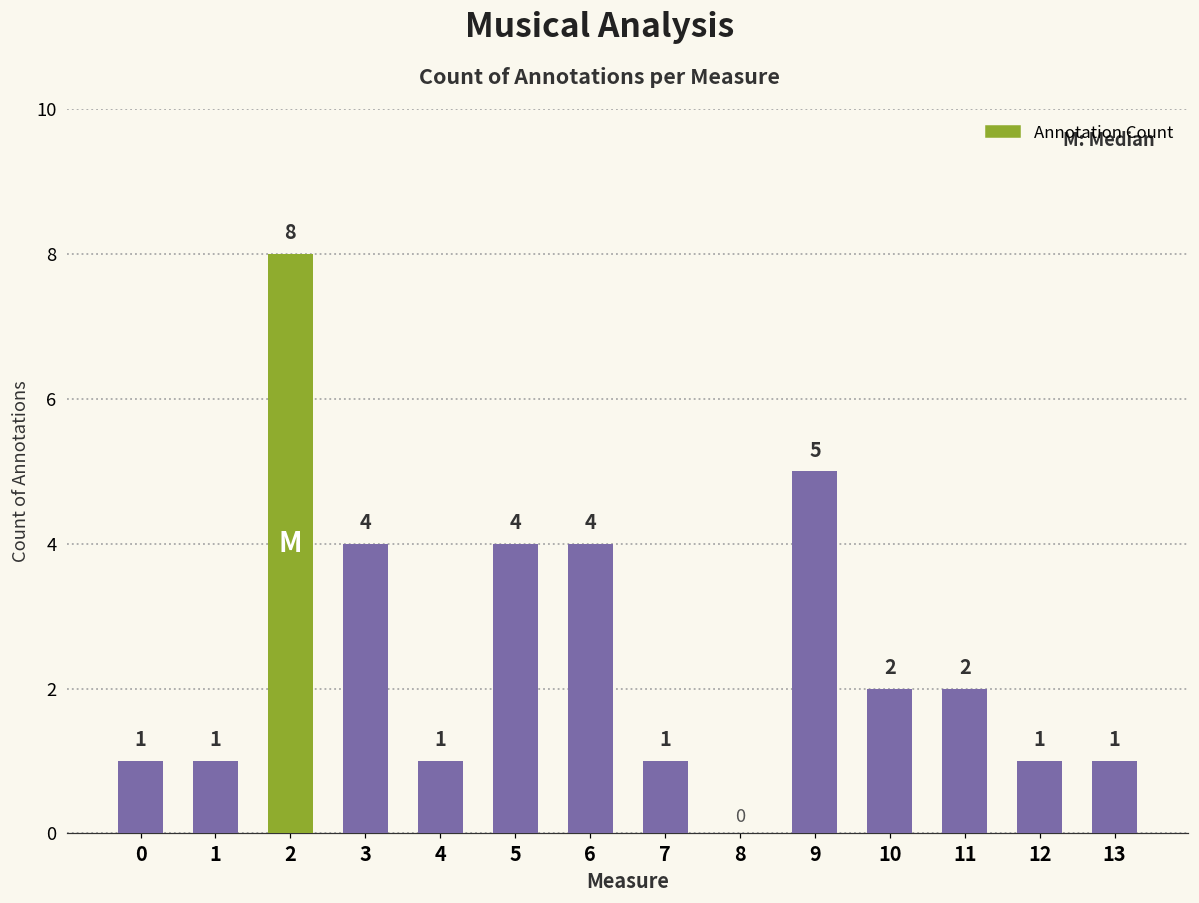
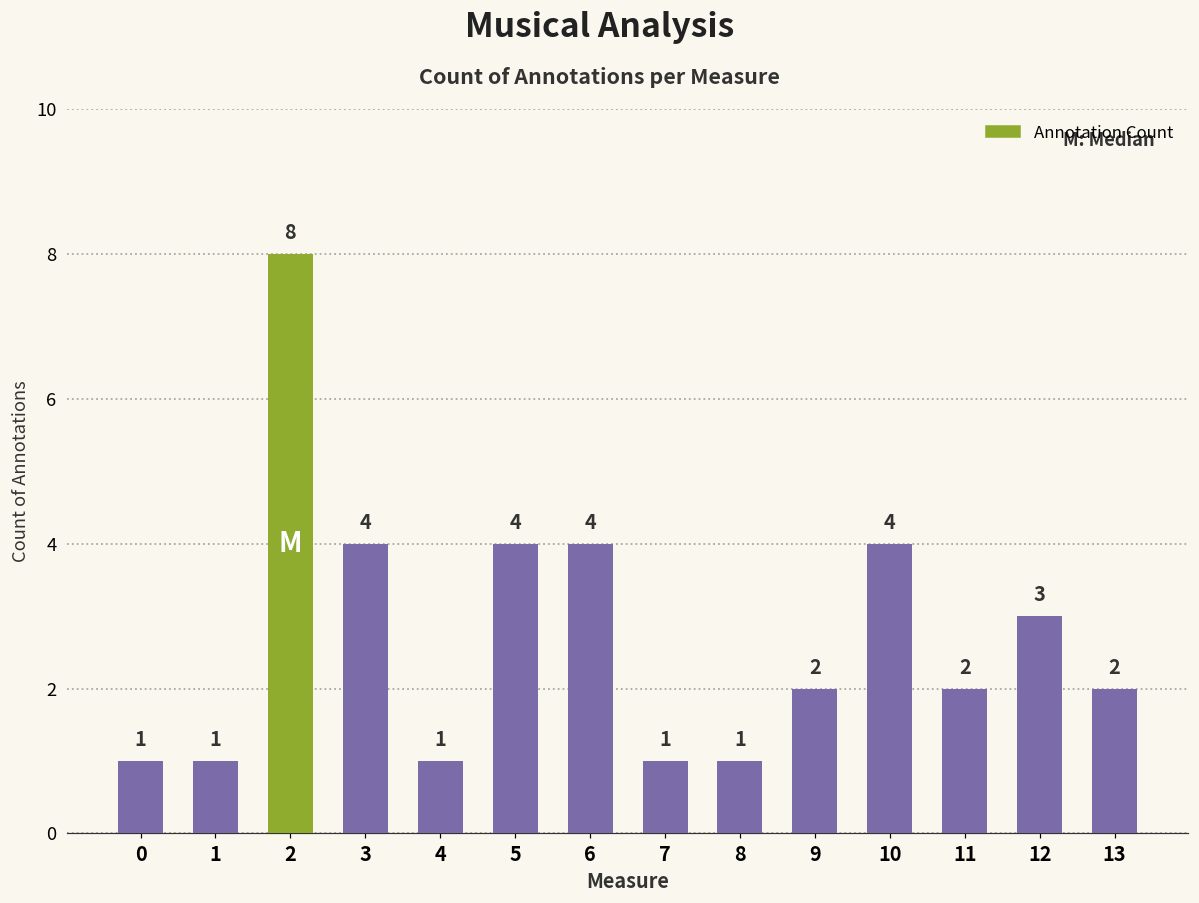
8: 0 -> 1
9: 5 -> 2
10: 2 -> 4
12: 1 -> 3
13: 1 -> 2
